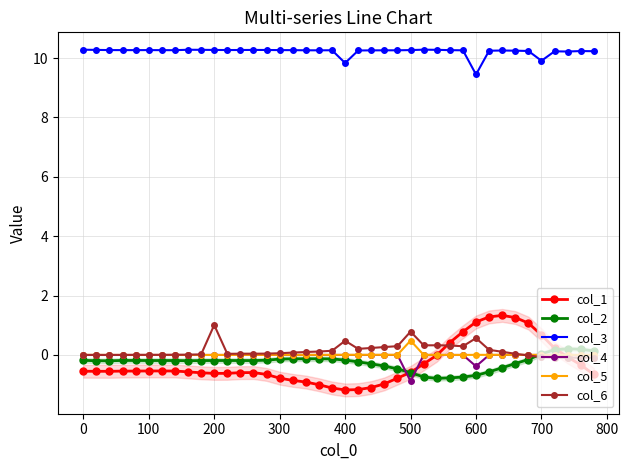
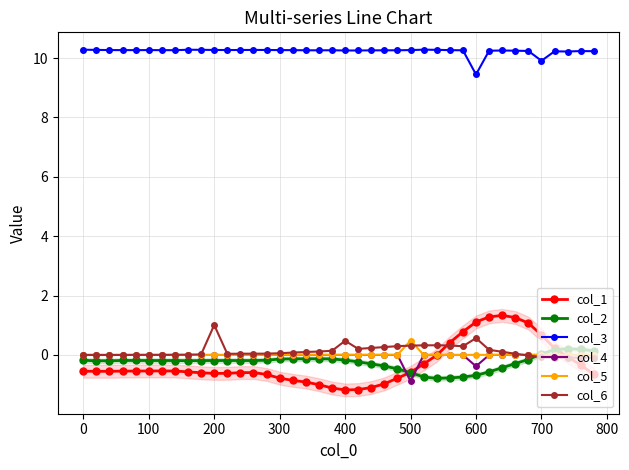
col_3, 400: 9.8 -> 10.3
col_6, 500: 0.8 -> 0.3
